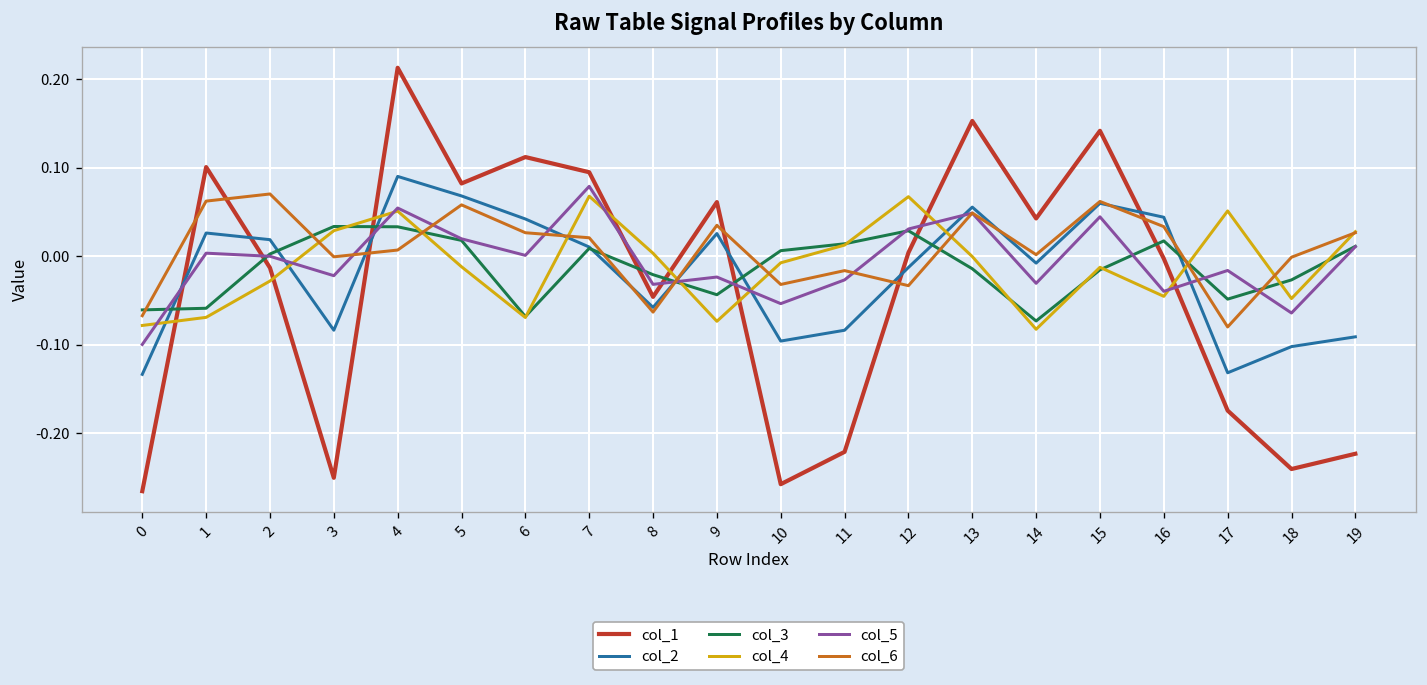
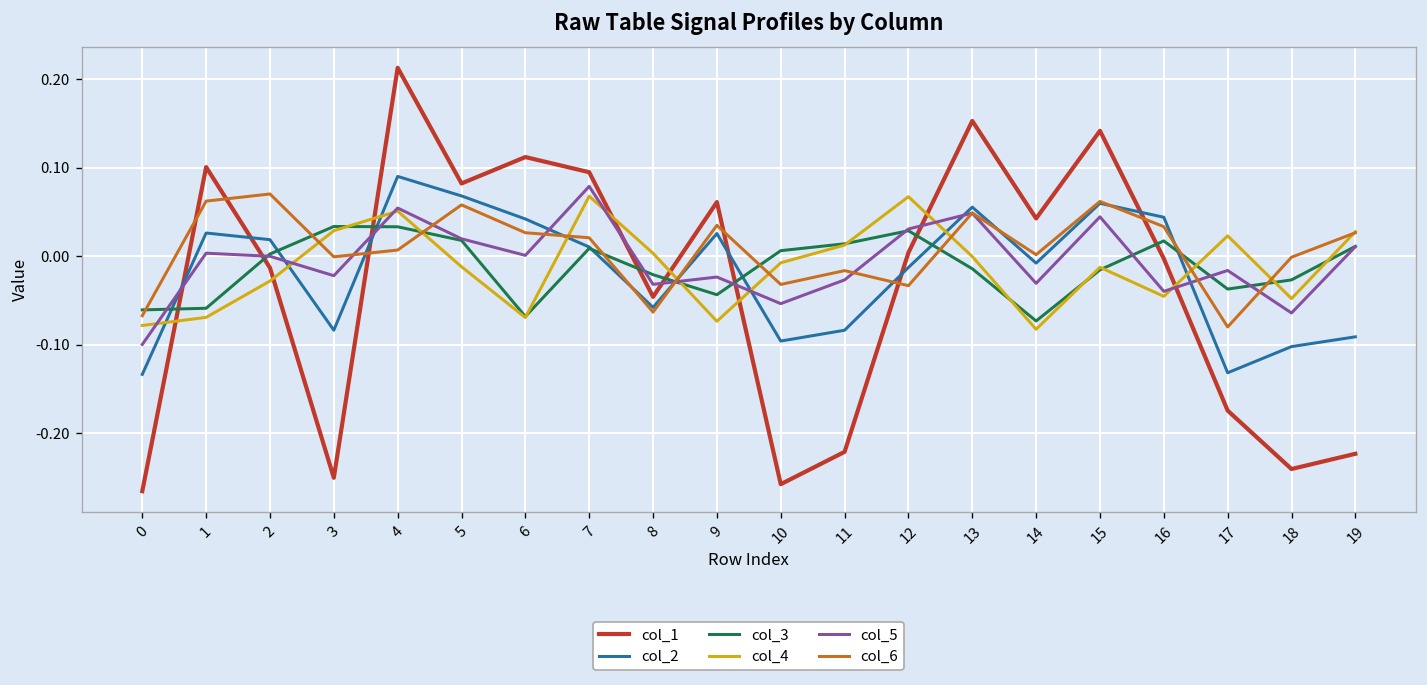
col_3, 17: -0.05 -> -0.04
col_4, 17: 0.05 -> 0.02
